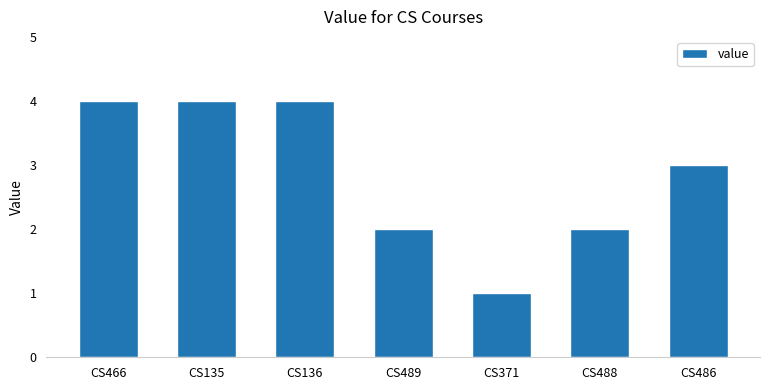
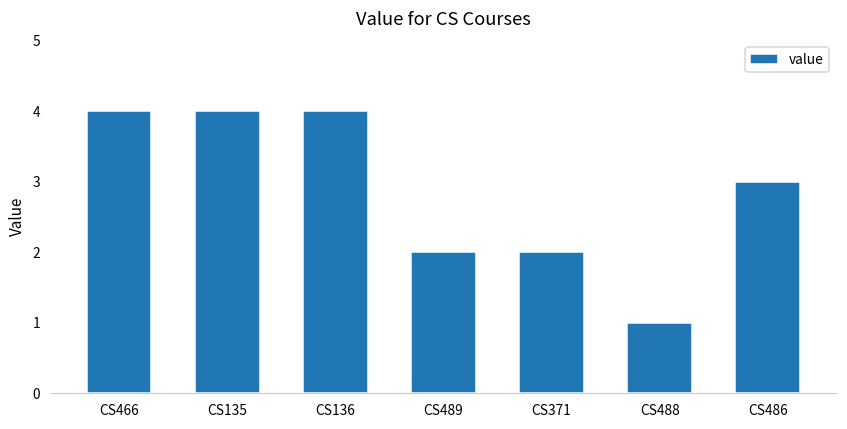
CS371: 1 -> 2
CS488: 2 -> 1
